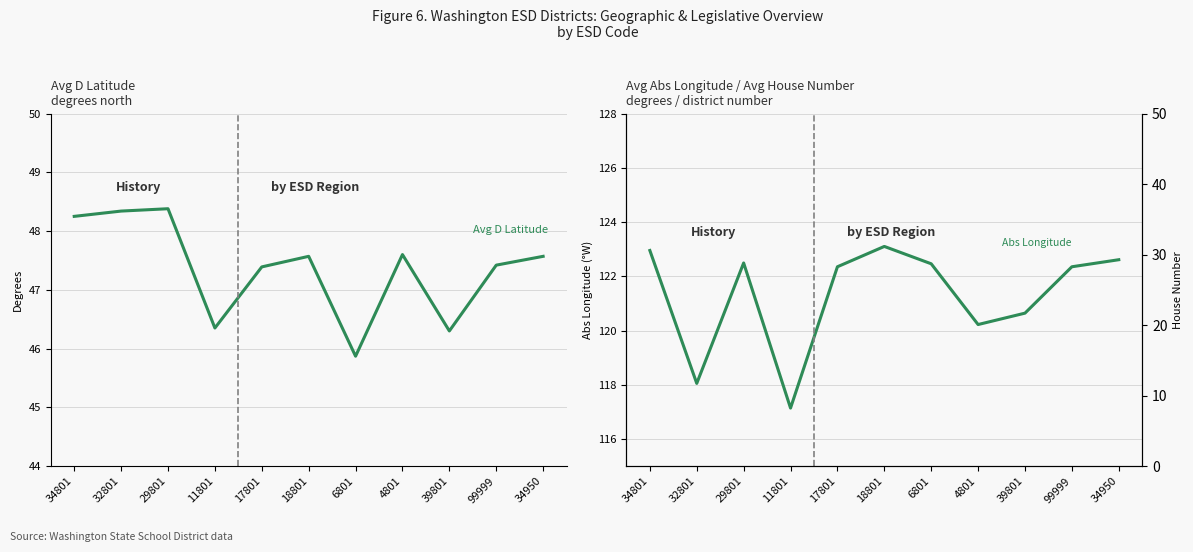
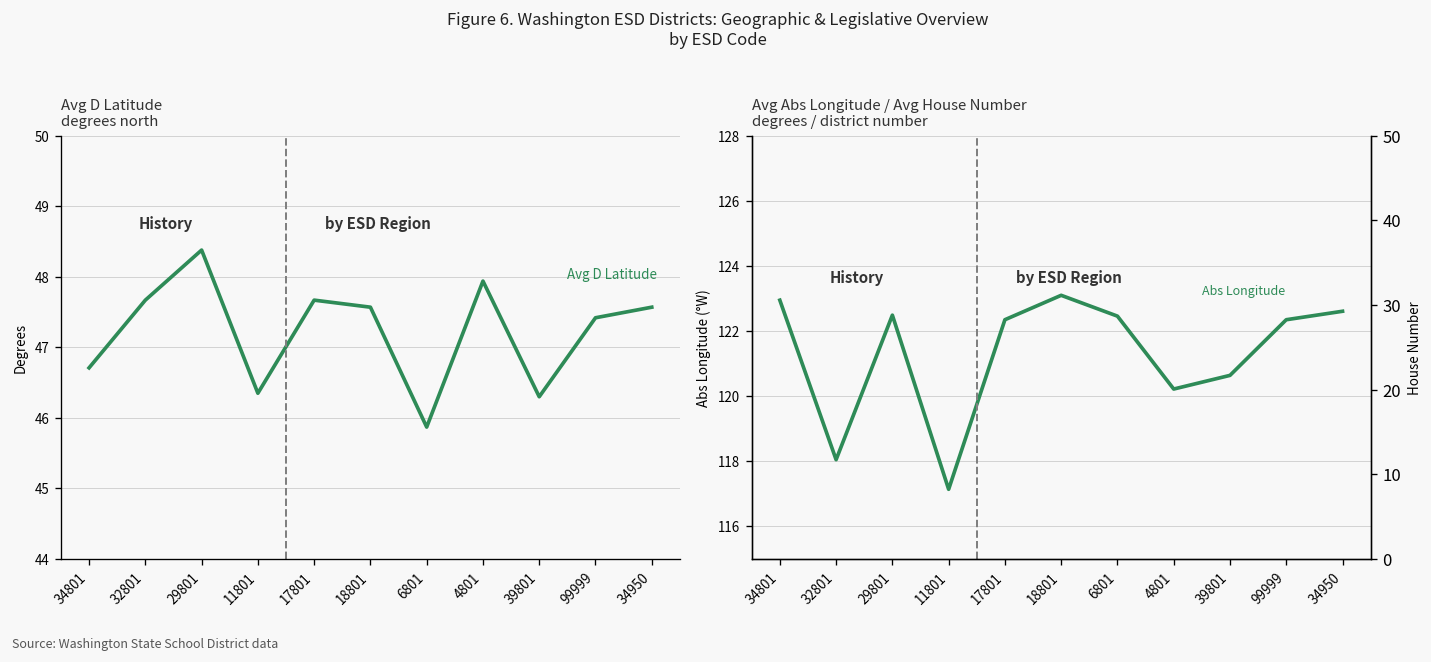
Avg D Latitude degrees north, 34801: 48.3 -> 46.7
Avg D Latitude degrees north, 32801: 48.3 -> 47.7
Avg D Latitude degrees north, 17801: 47.4 -> 47.7
Avg D Latitude degrees north, 4801: 47.6 -> 47.9
